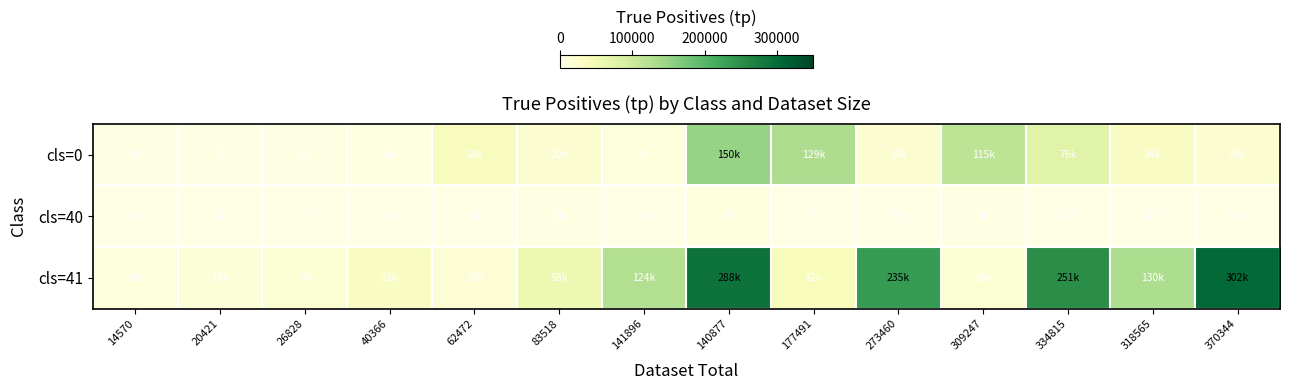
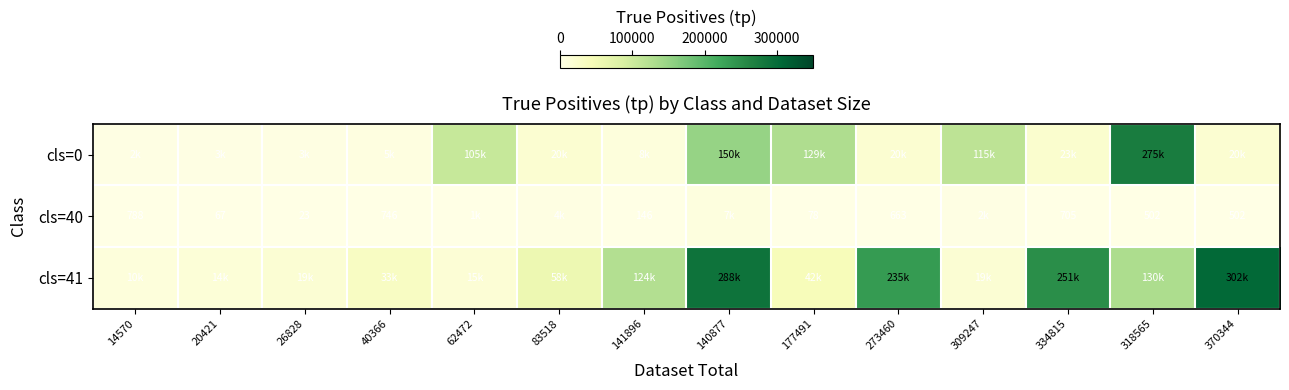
cls=0, 62472: 38k -> 105k
cls=0, 334815: 76k -> 23k
cls=0, 318565: 34k -> 275k
